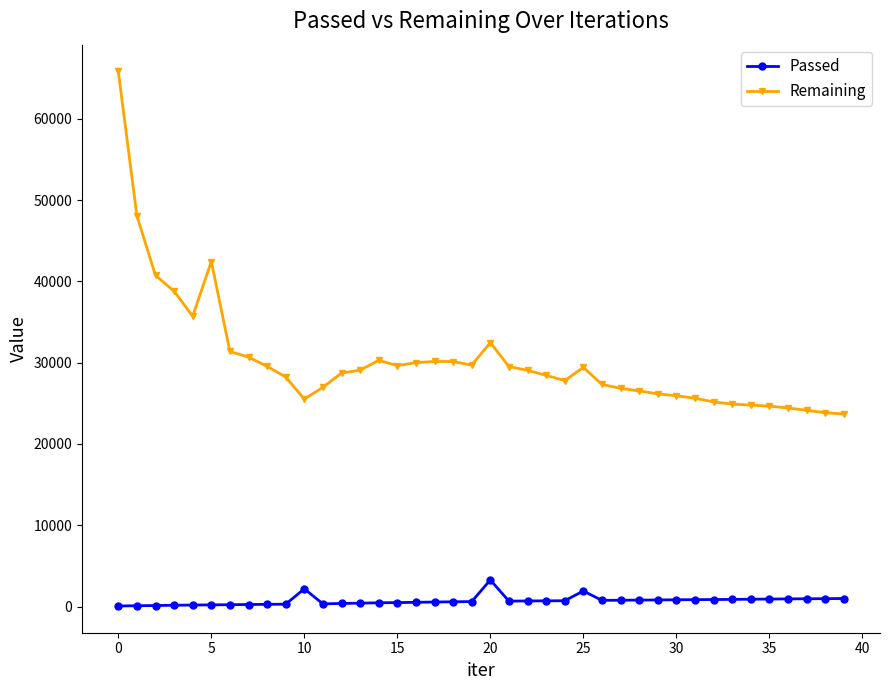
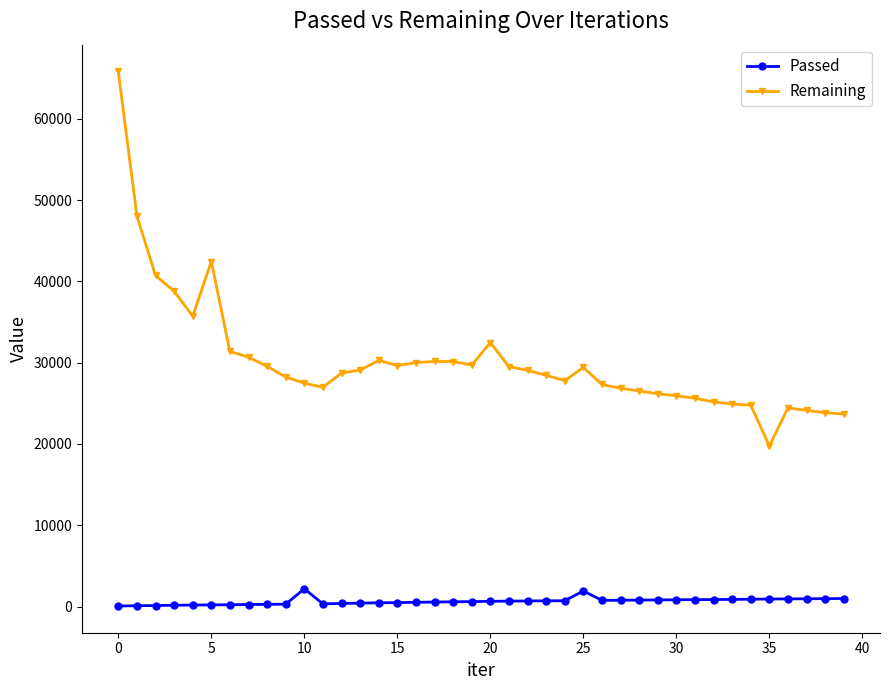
Remaining, 10: 26000 -> 27000
Passed, 20: 3000 -> 1000
Remaining, 35: 25000 -> 20000
